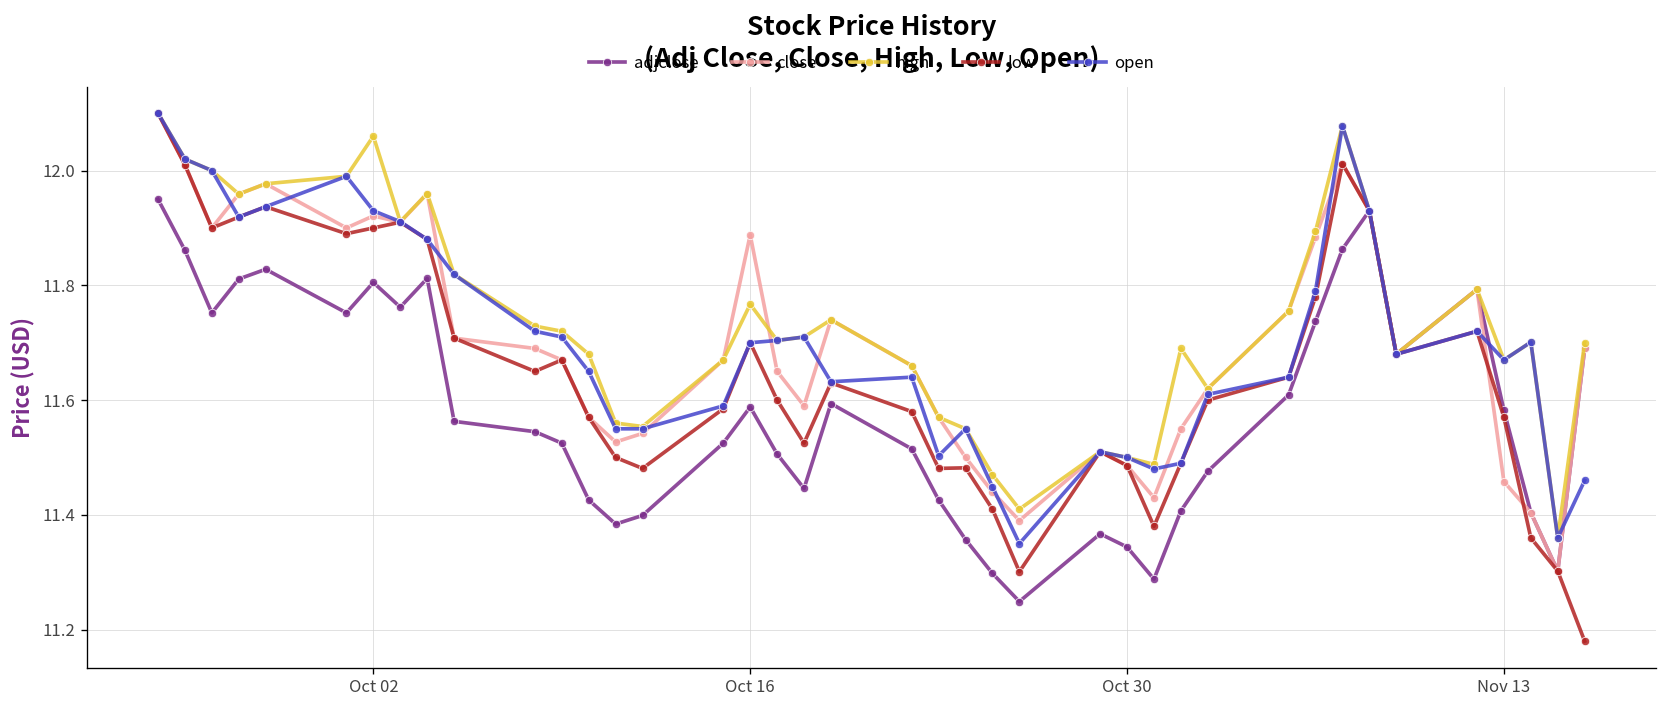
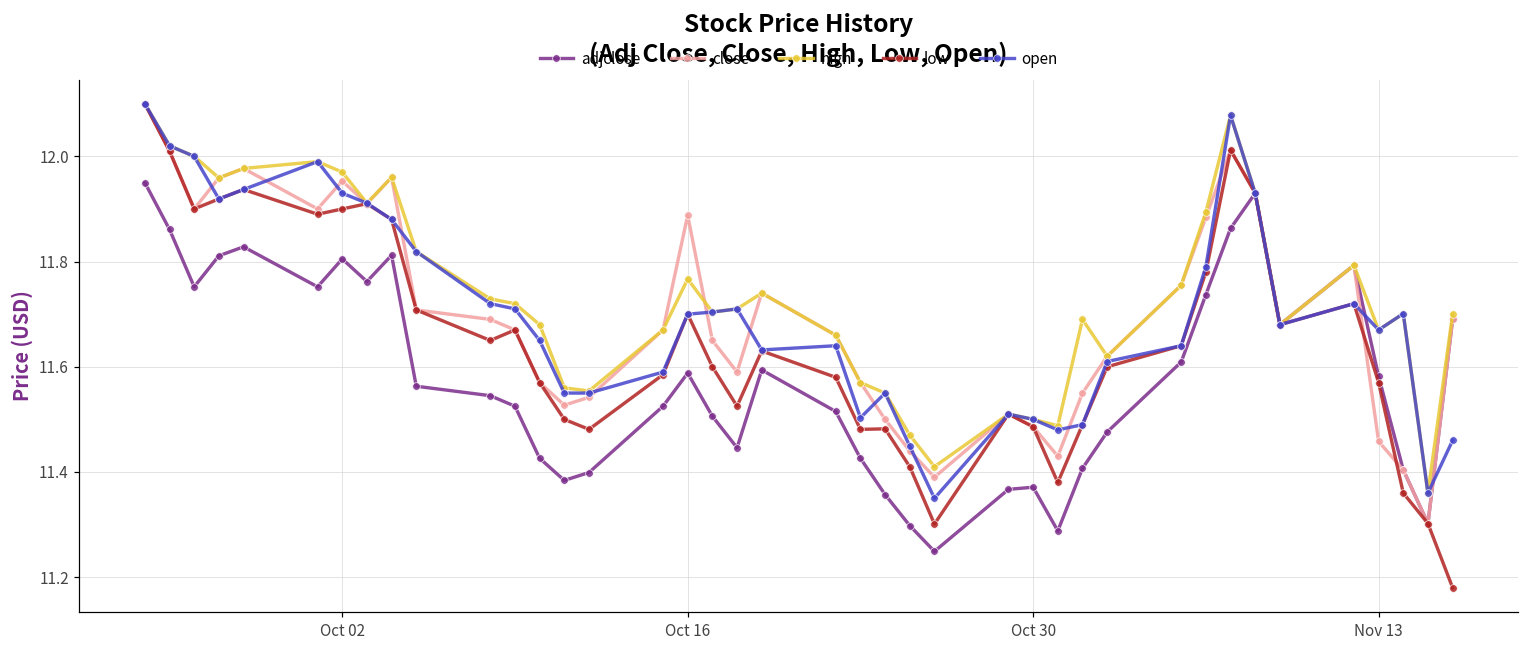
close, Oct 02: 11.92 -> 11.95
high, Oct 02: 12.06 -> 11.97
adjclose, Oct 30: 11.34 -> 11.37
